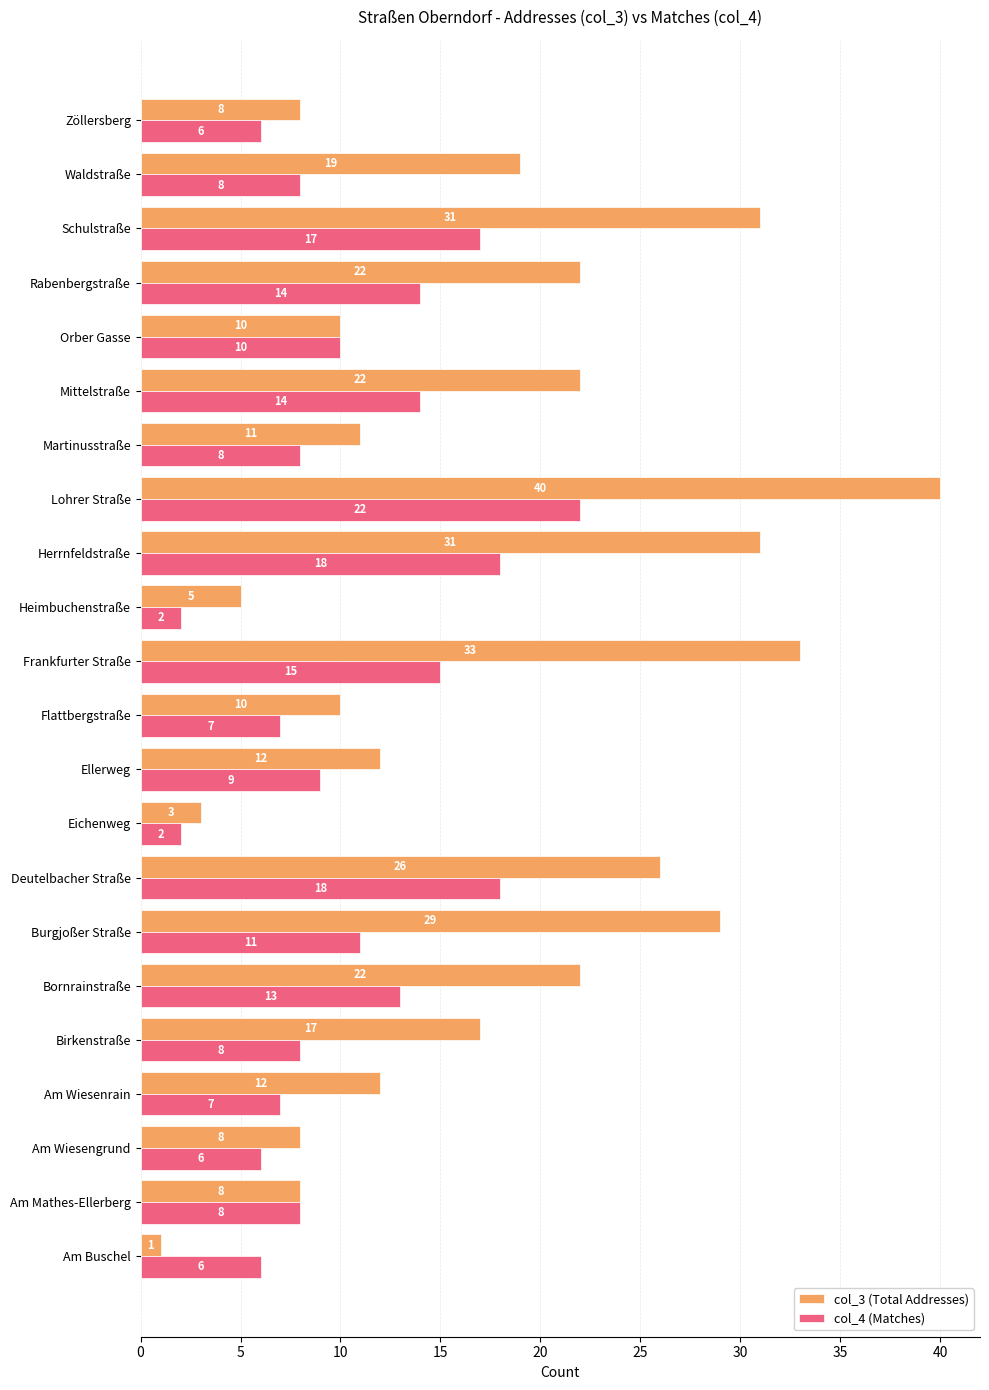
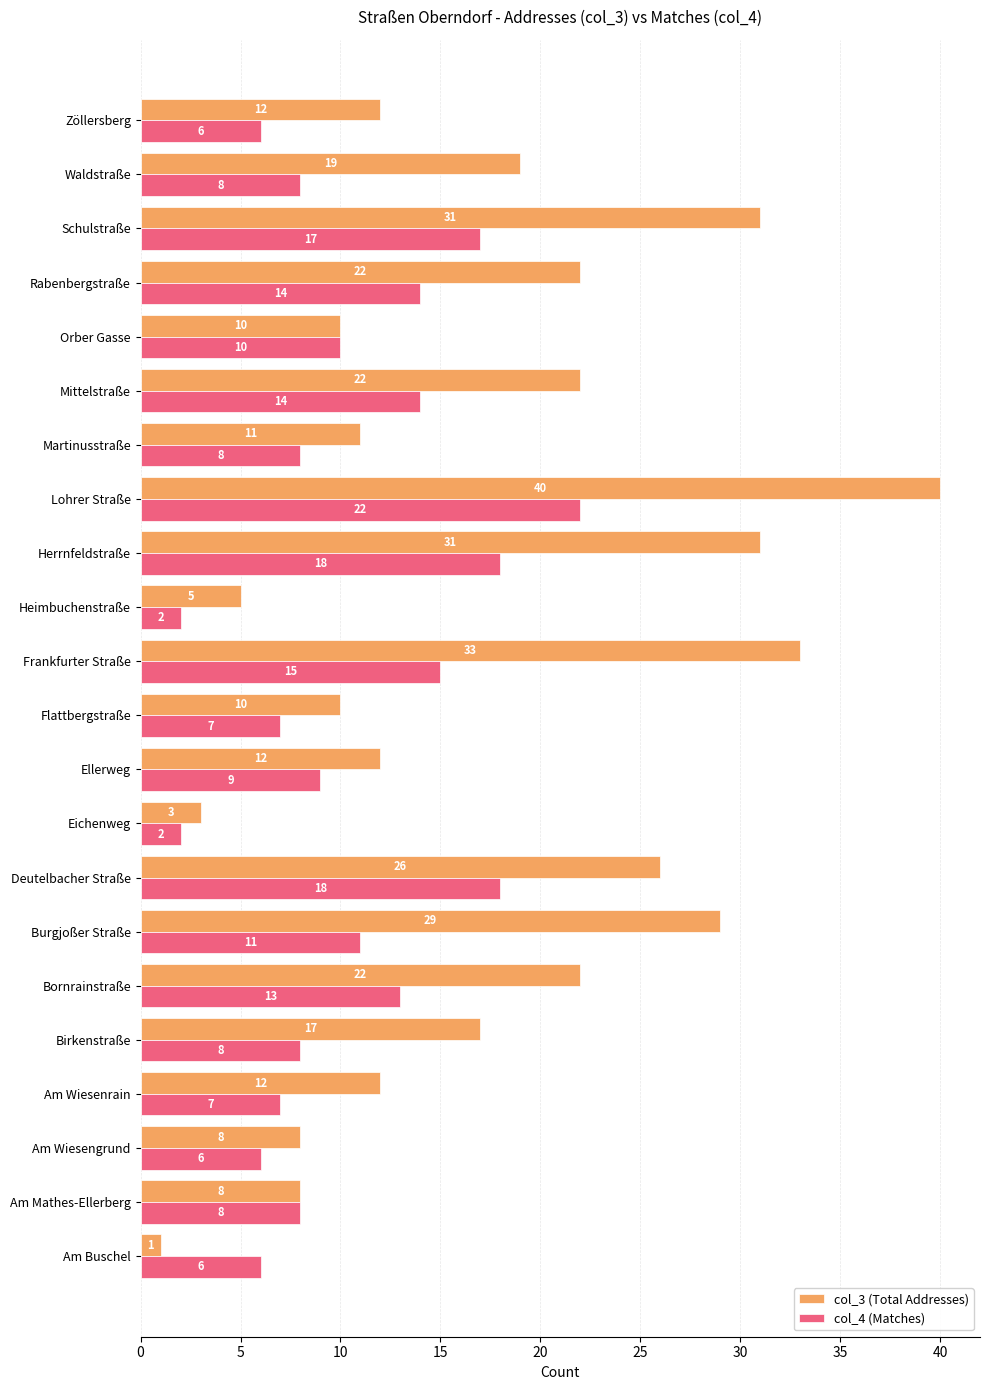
col_3 (Total Addresses), Zöllersberg: 8 -> 12
